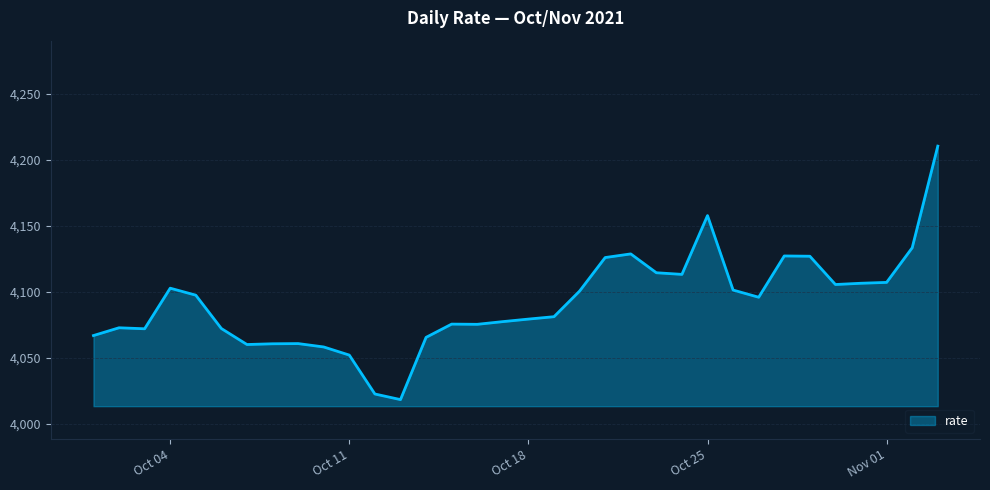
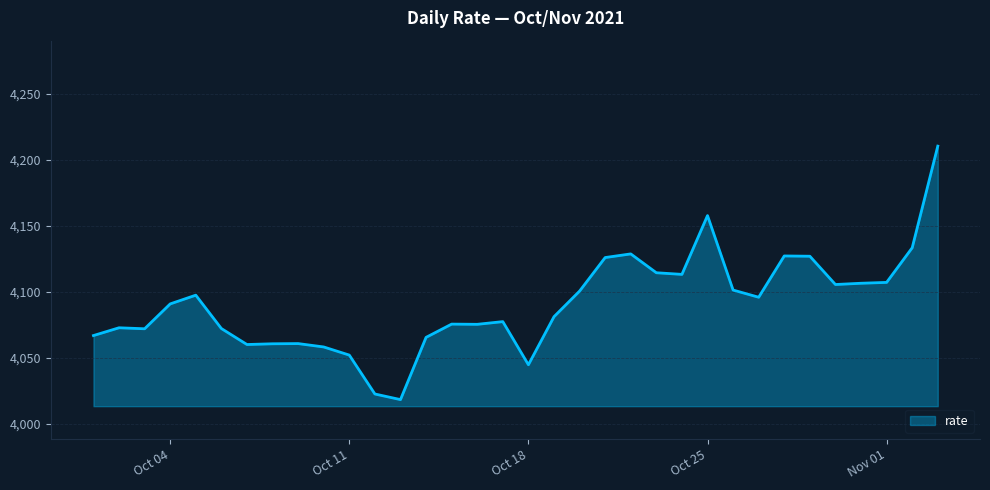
Oct 04: 4,103 -> 4,091
Oct 18: 4,079 -> 4,045
